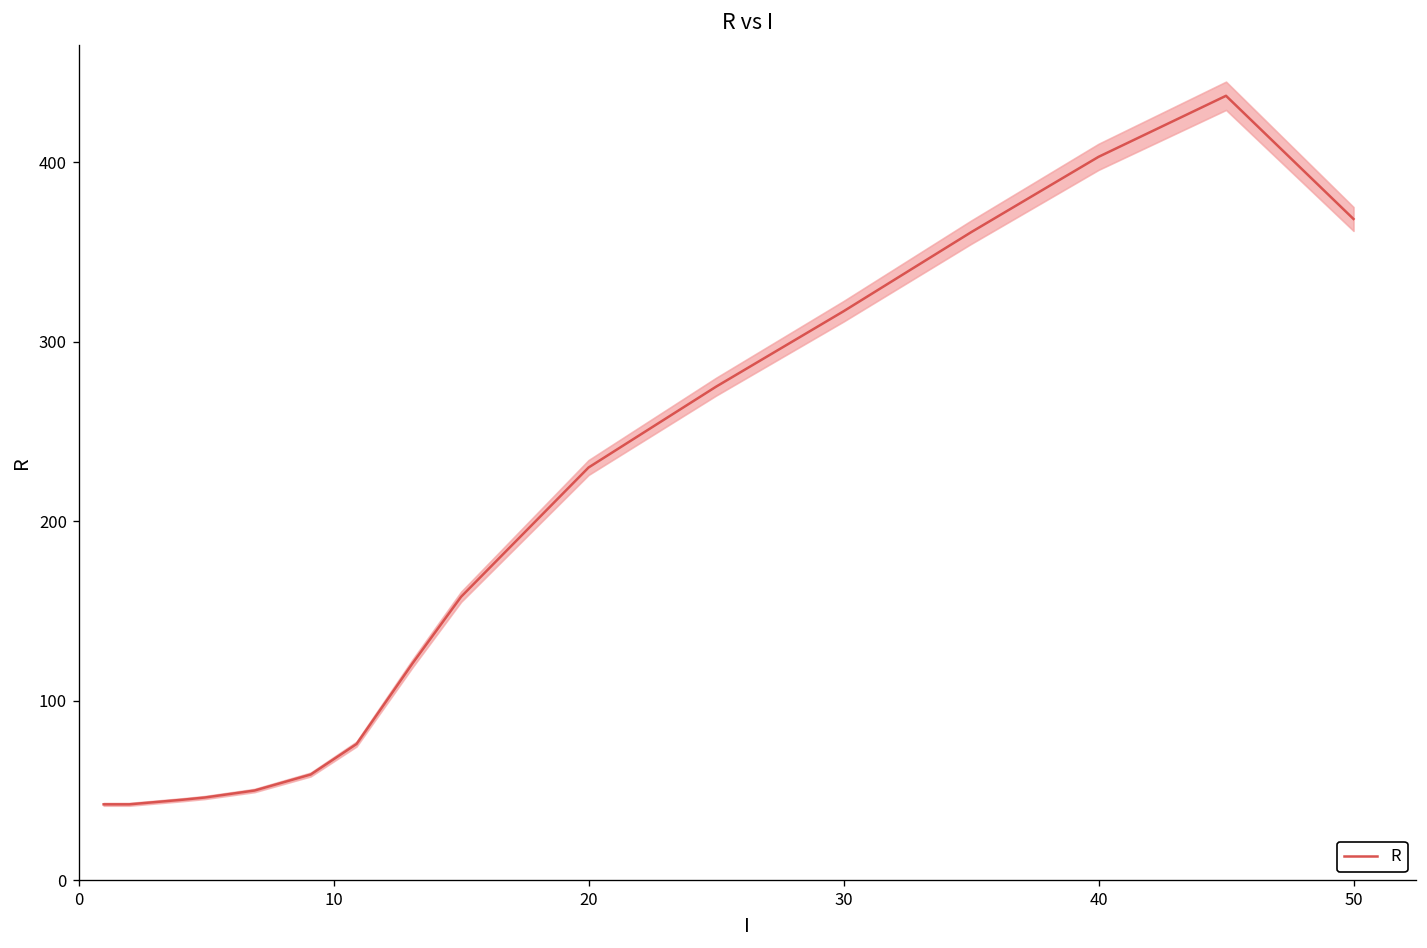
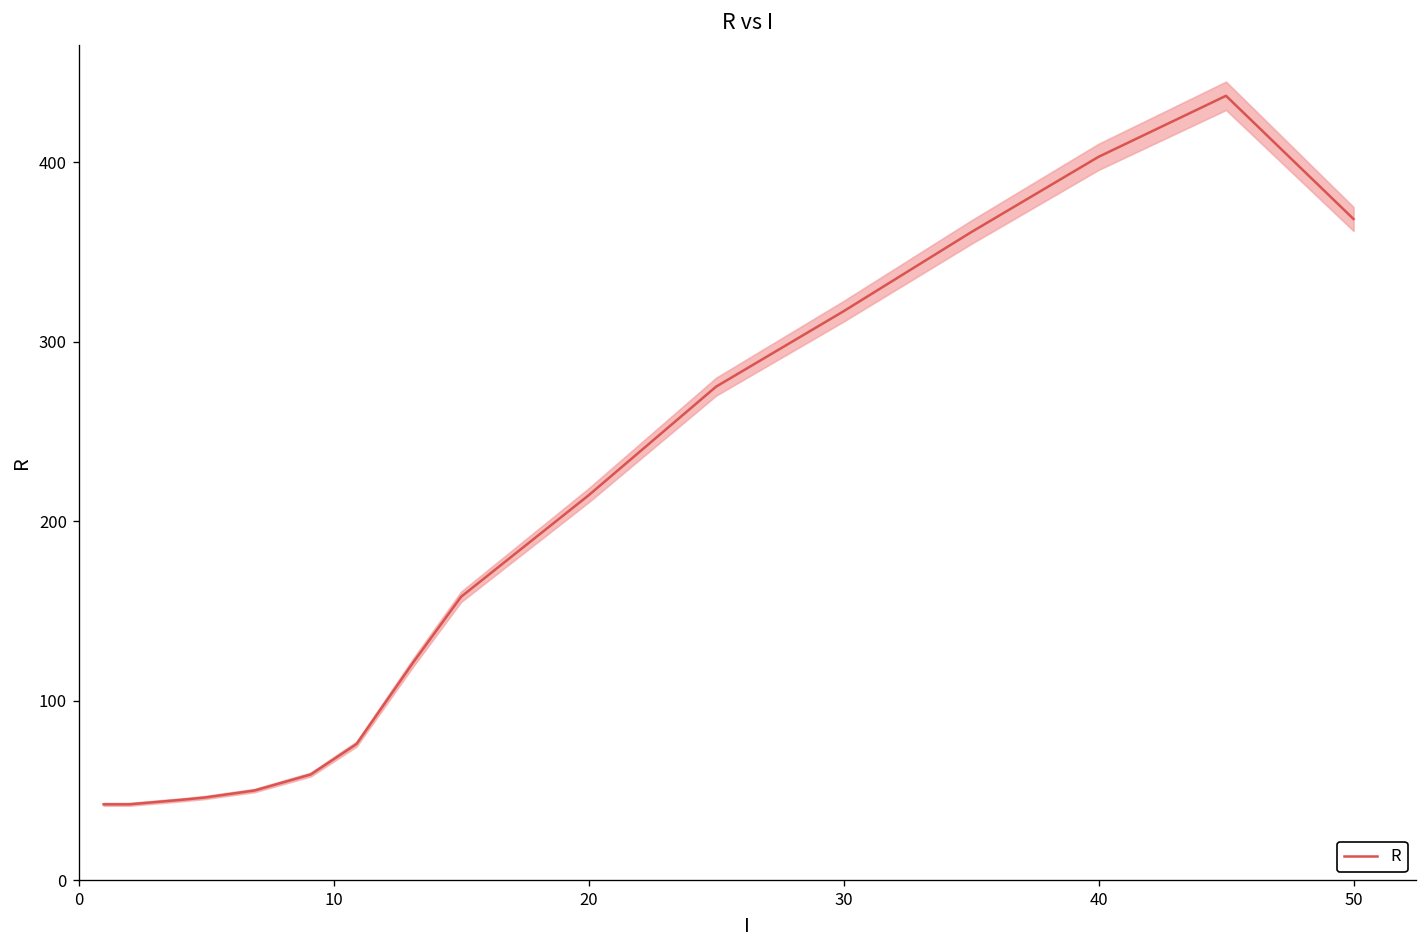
R, 20: 230 -> 215
